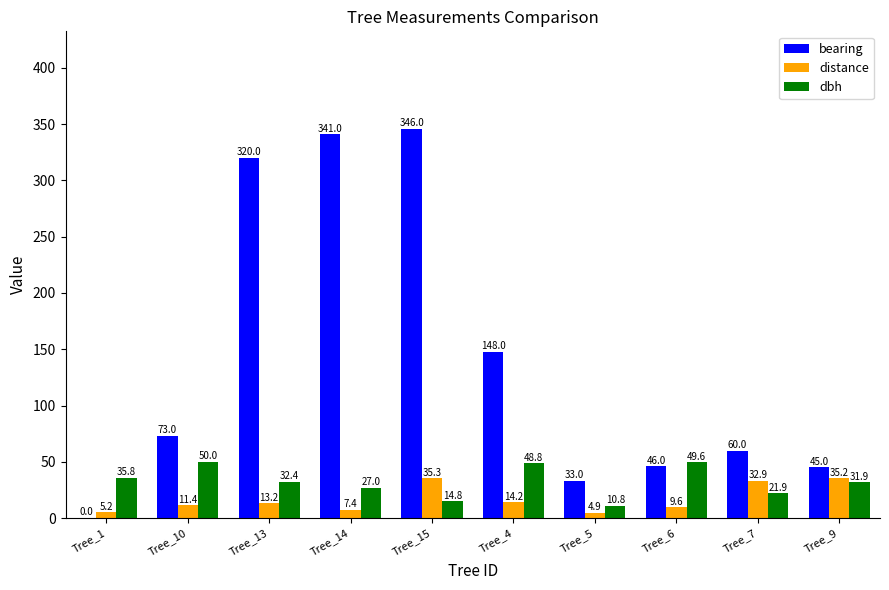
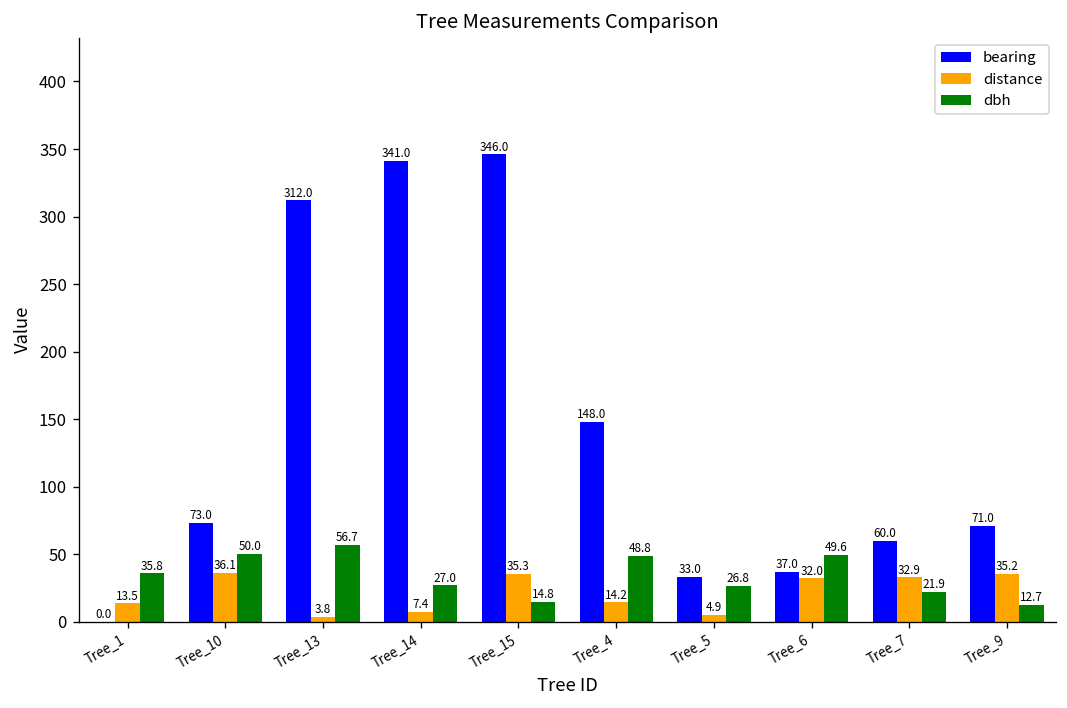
distance, Tree_1: 5.2 -> 13.5
distance, Tree_10: 11.4 -> 36.1
bearing, Tree_13: 320.0 -> 312.0
distance, Tree_13: 13.2 -> 3.8
dbh, Tree_13: 32.4 -> 56.7
dbh, Tree_5: 10.8 -> 26.8
bearing, Tree_6: 46.0 -> 37.0
distance, Tree_6: 9.6 -> 32.0
bearing, Tree_9: 45.0 -> 71.0
dbh, Tree_9: 31.9 -> 12.7
